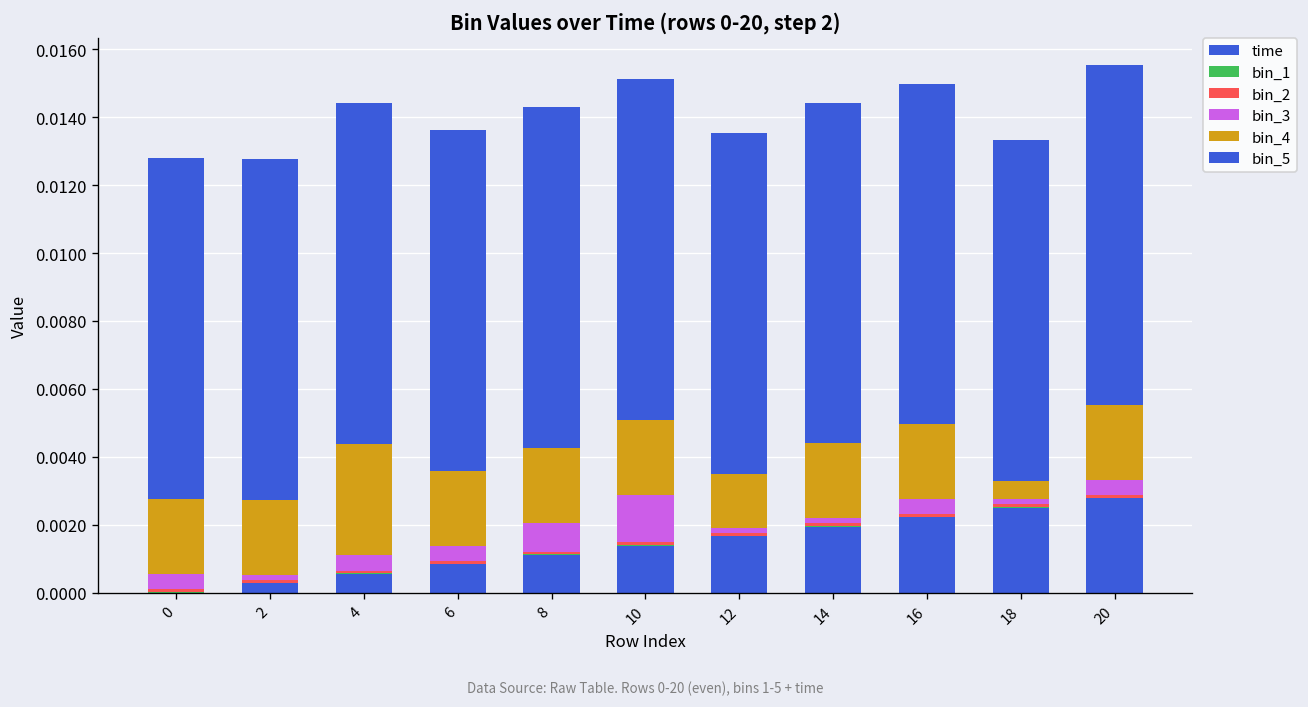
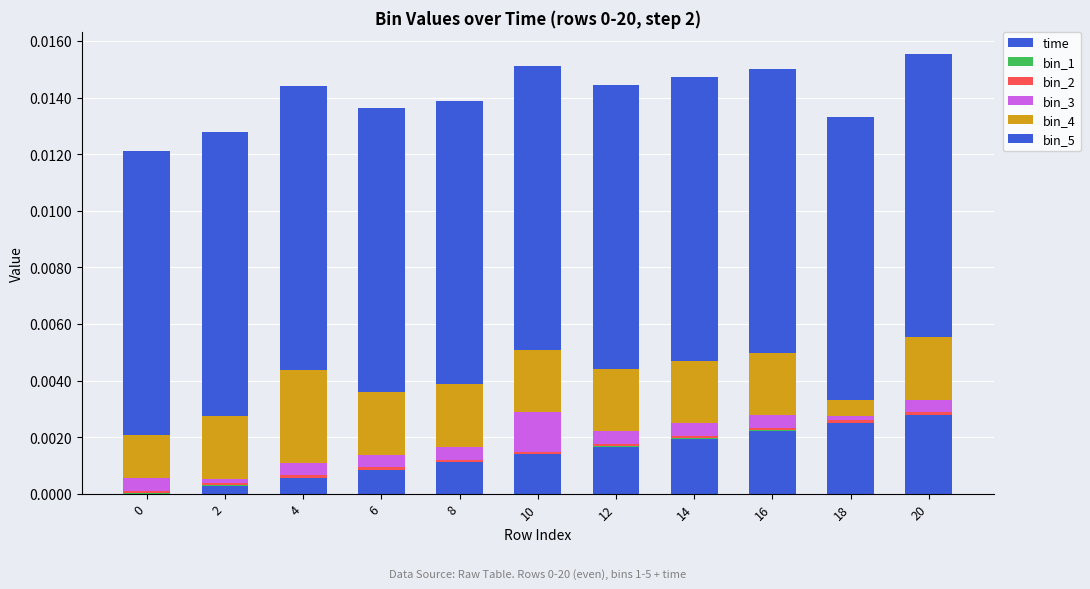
bin_4, 0: 0.0022 -> 0.0015
bin_3, 8: 0.0009 -> 0.0004
bin_3, 12: 0.0002 -> 0.0004
bin_4, 12: 0.0016 -> 0.0022
bin_3, 14: 0.0002 -> 0.0004
